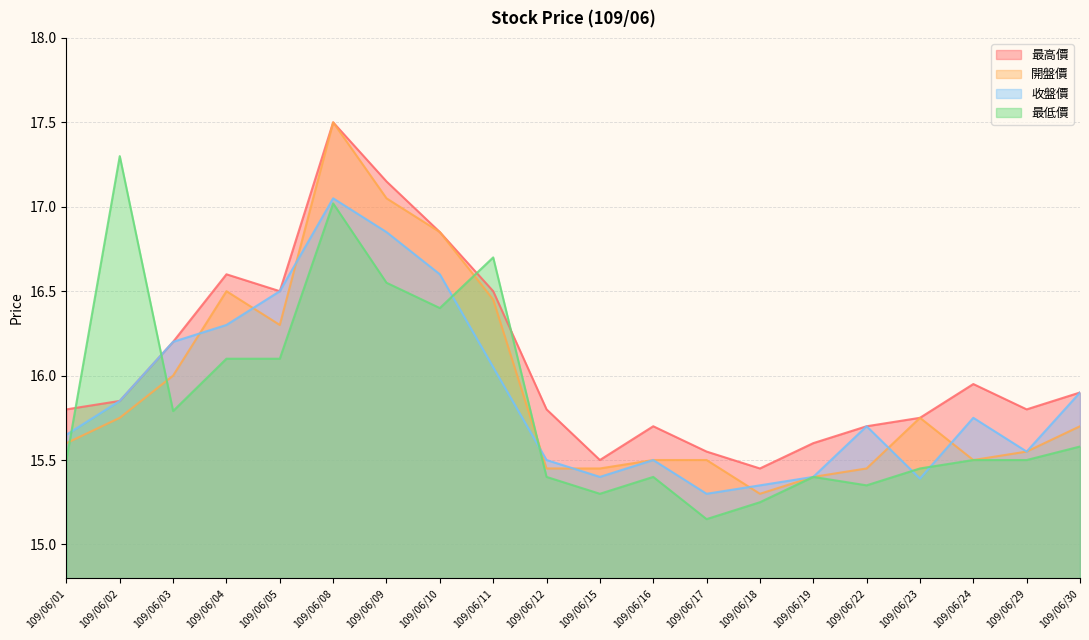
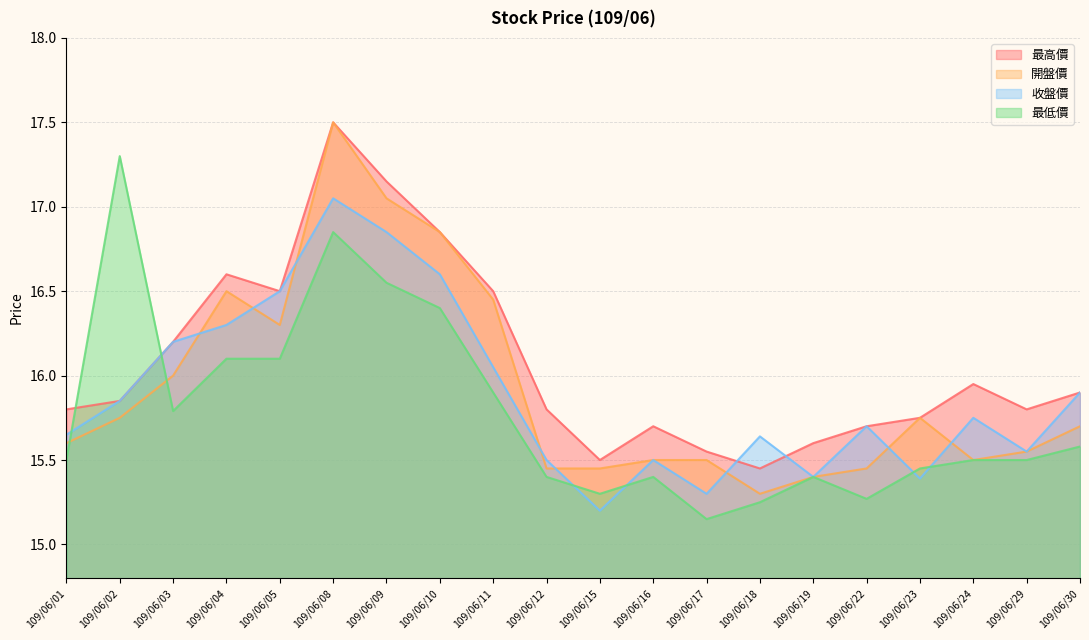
最低價, 109/06/08: 17.02 -> 16.85
最低價, 109/06/11: 16.7 -> 15.9
收盤價, 109/06/15: 15.4 -> 15.2
收盤價, 109/06/18: 15.35 -> 15.64
最低價, 109/06/22: 15.35 -> 15.27
